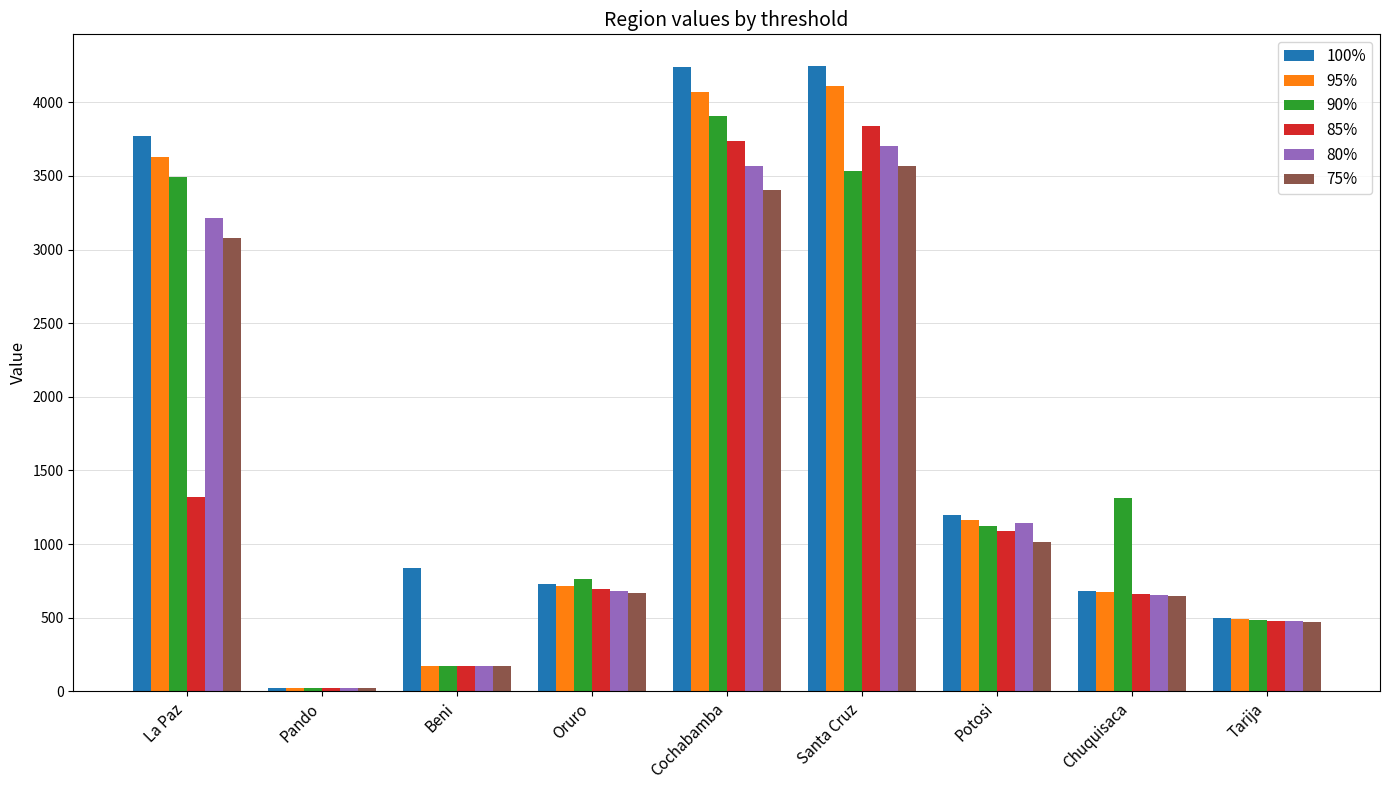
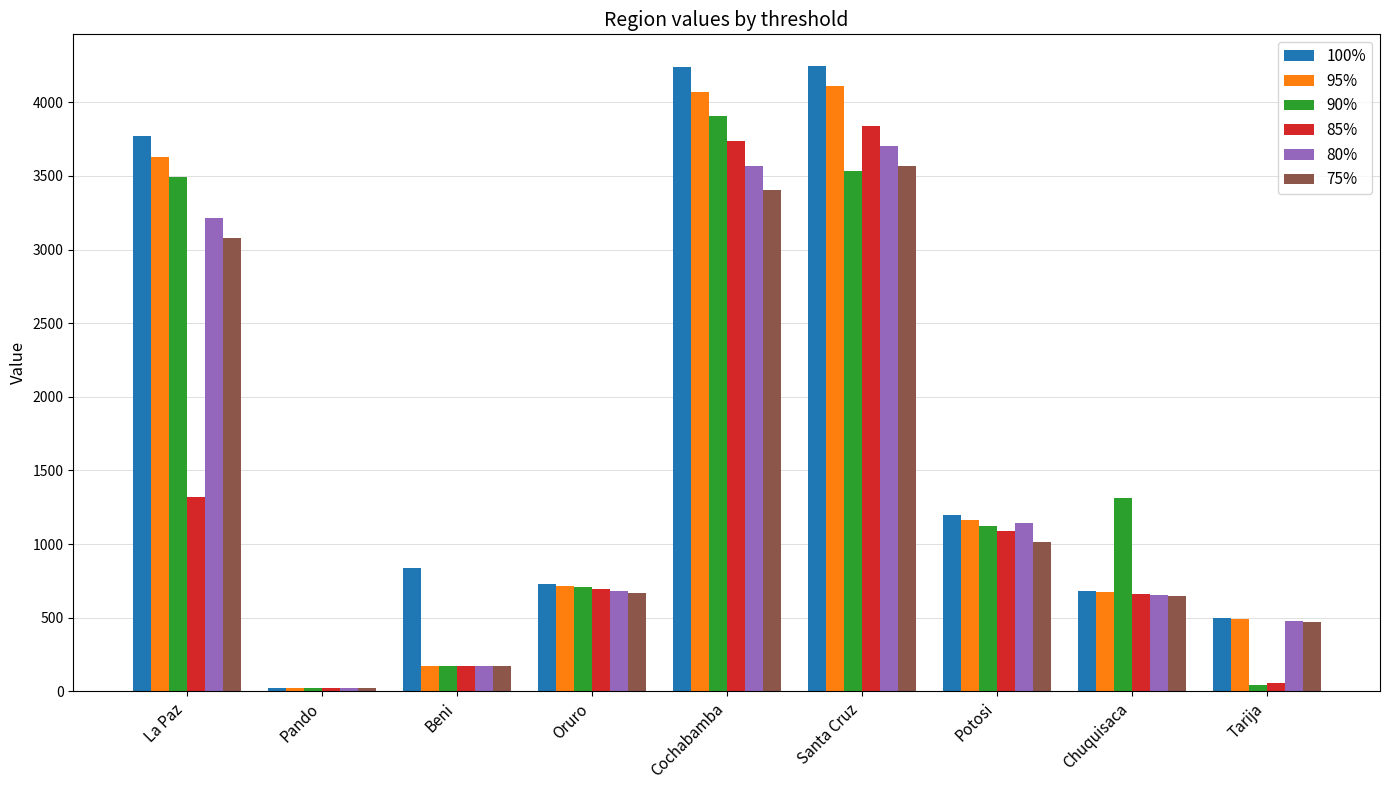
90%, Oruro: 760 -> 710
90%, Tarija: 490 -> 40
85%, Tarija: 480 -> 60
